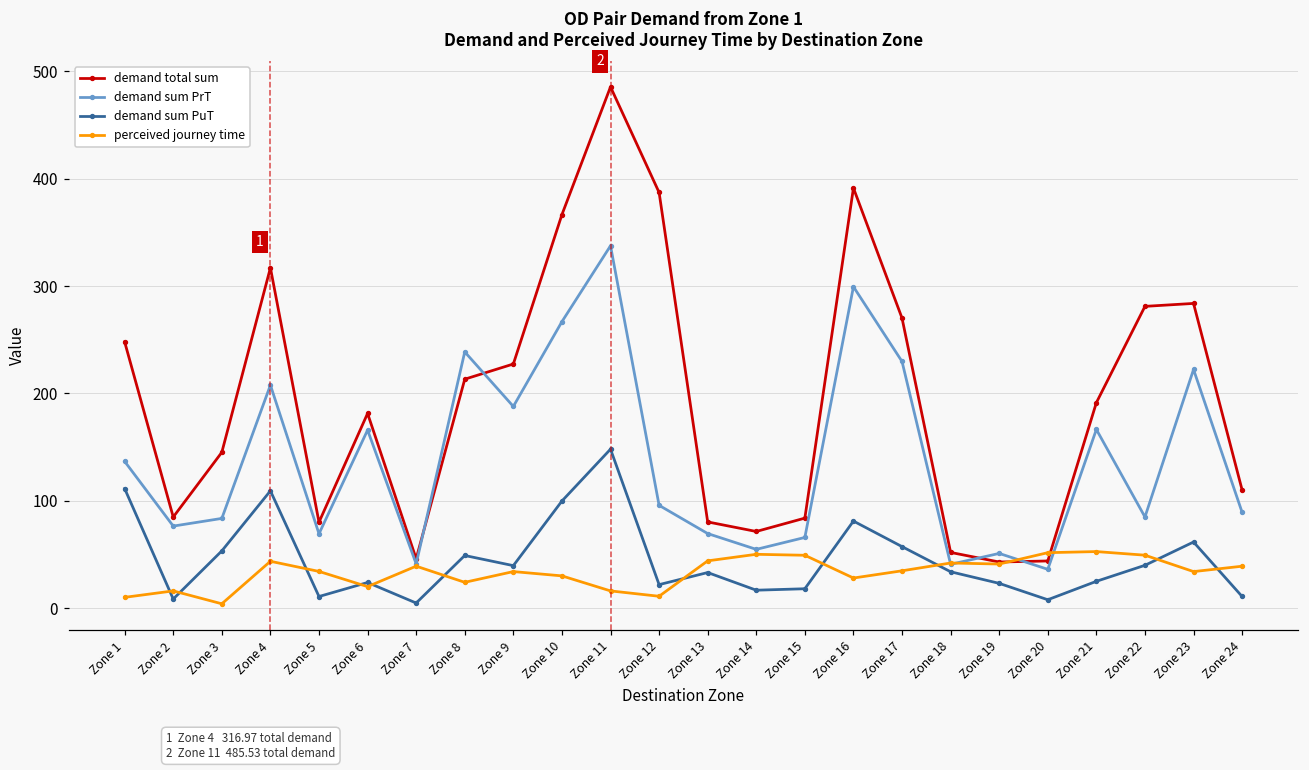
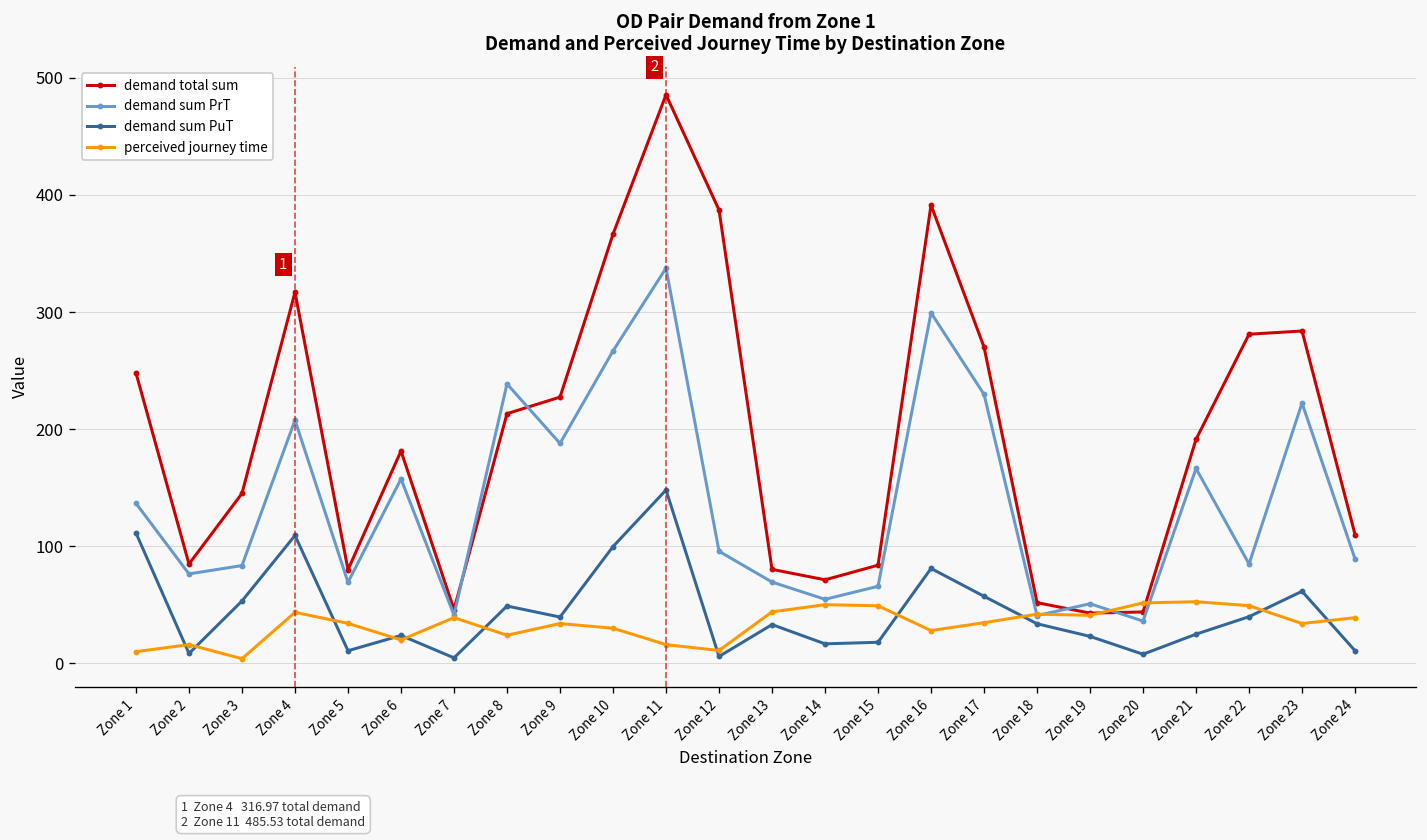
demand sum PrT, Zone 6: 170 -> 160
demand sum PuT, Zone 12: 20 -> 10
